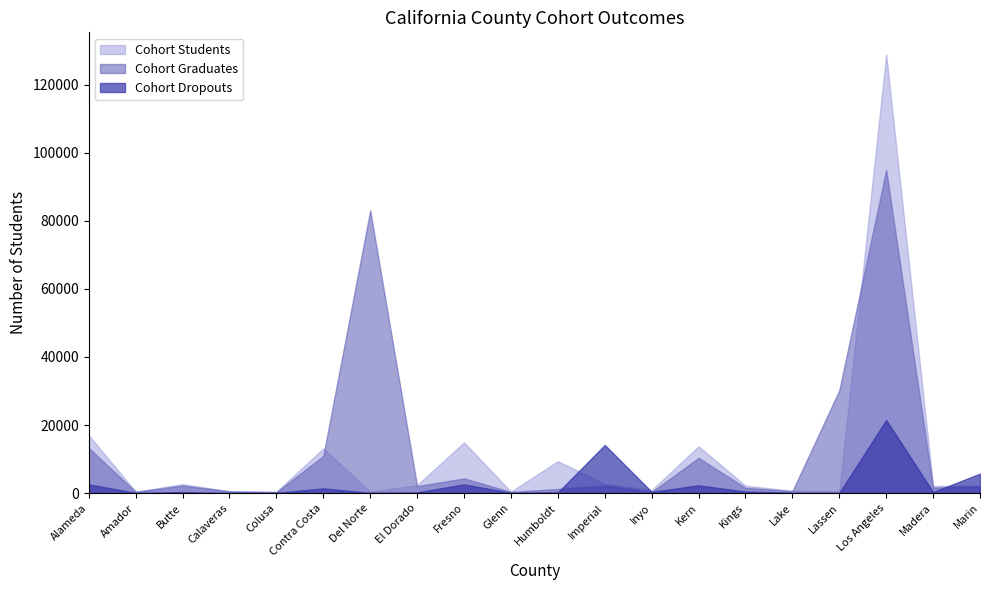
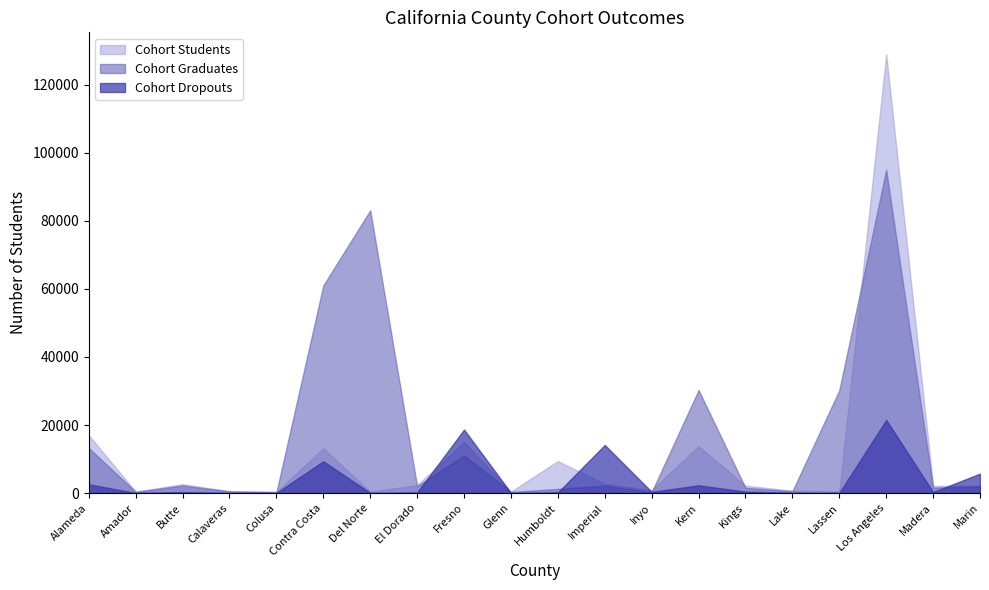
Cohort Graduates, Contra Costa: 11000 -> 61000
Cohort Dropouts, Contra Costa: 1000 -> 9000
Cohort Graduates, Fresno: 4000 -> 11000
Cohort Dropouts, Fresno: 3000 -> 19000
Cohort Graduates, Kern: 10000 -> 30000
